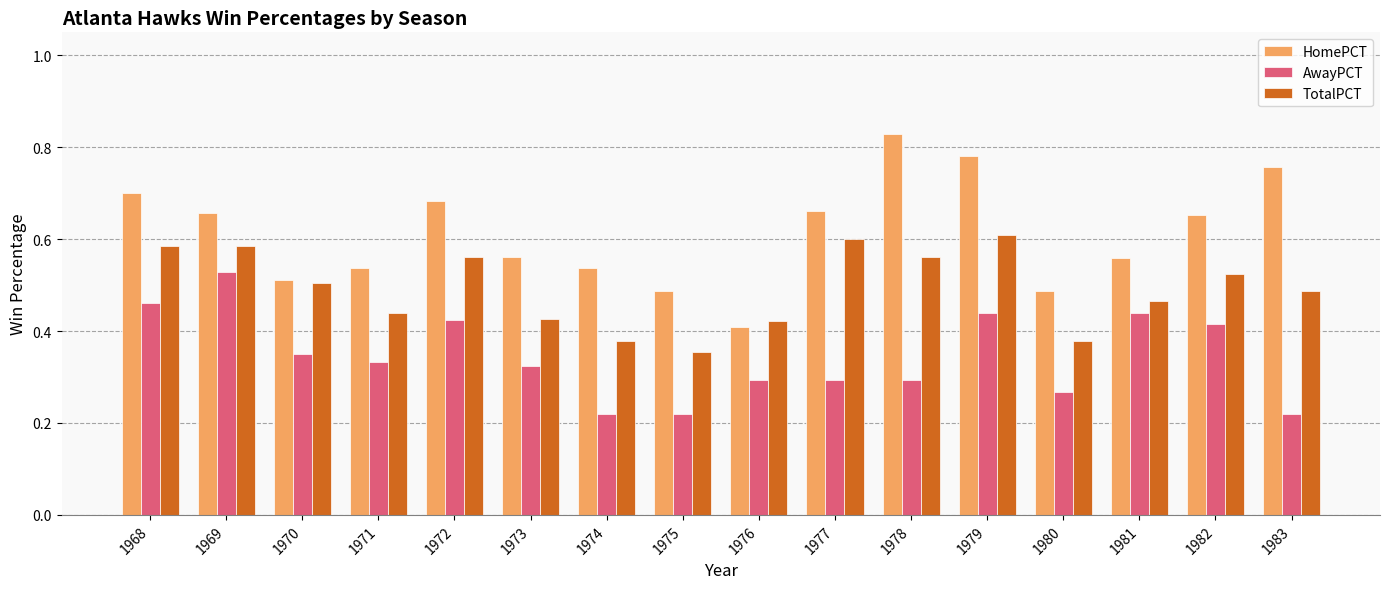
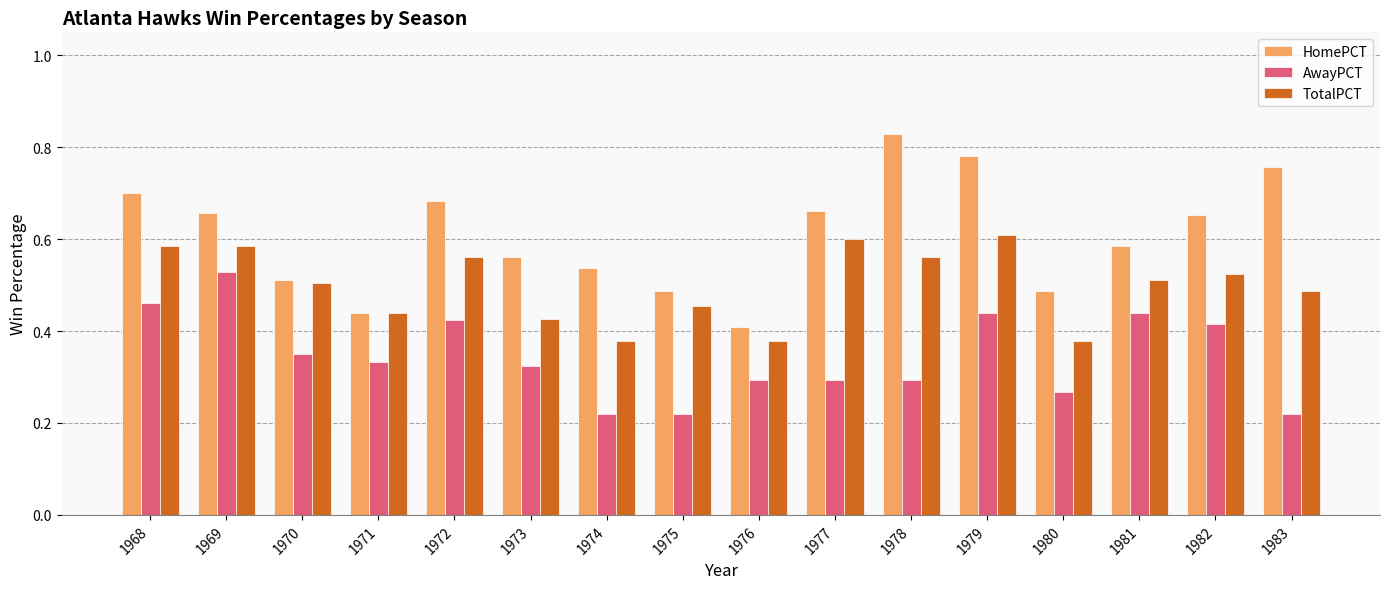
HomePCT, 1971: 0.54 -> 0.44
TotalPCT, 1975: 0.35 -> 0.45
TotalPCT, 1976: 0.42 -> 0.38
HomePCT, 1981: 0.56 -> 0.59
TotalPCT, 1981: 0.46 -> 0.51
